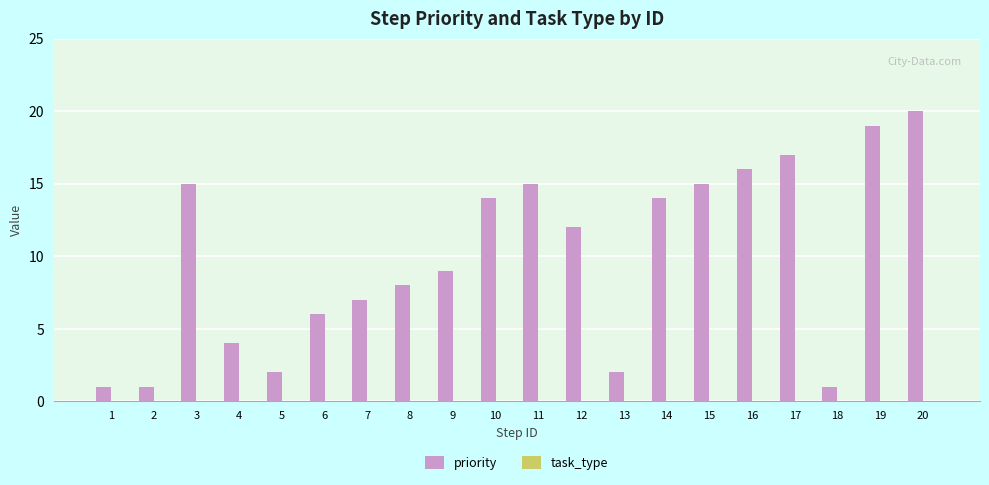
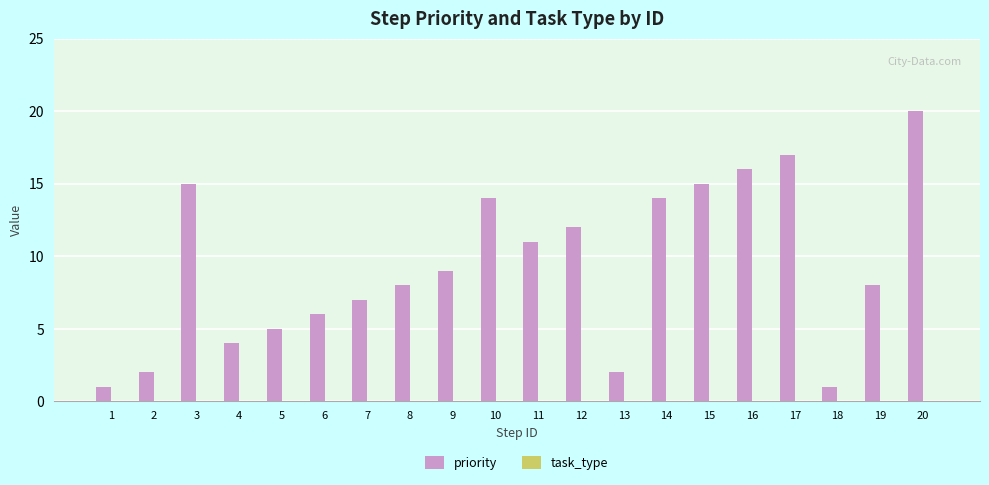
priority, 2: 1 -> 2
priority, 5: 2 -> 5
priority, 11: 15 -> 11
priority, 19: 19 -> 8
